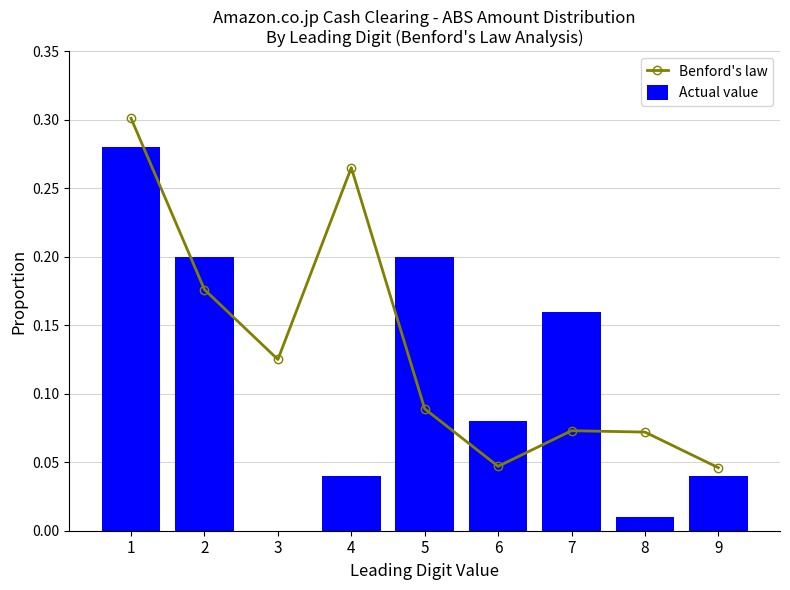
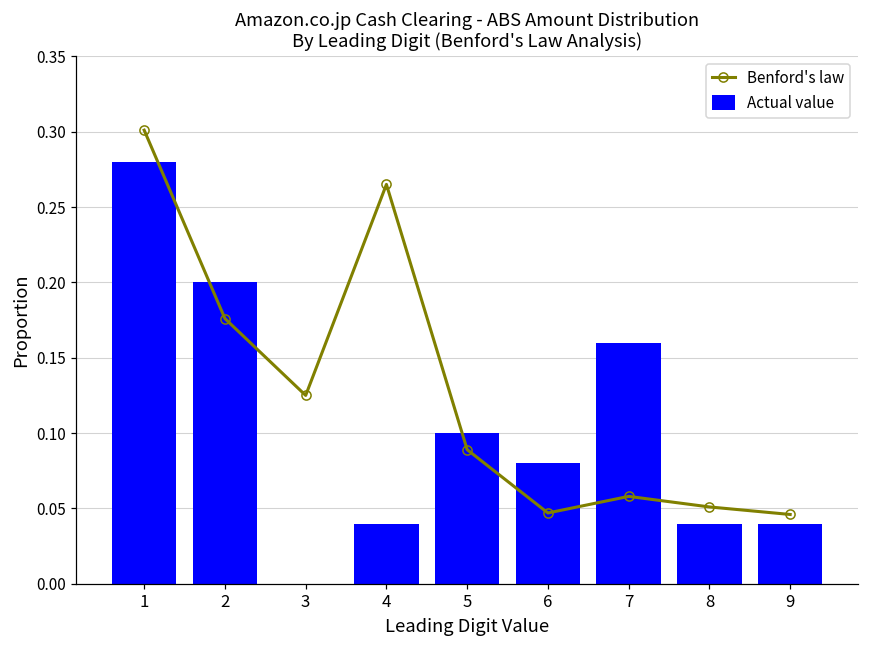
Actual value, 5: 0.2 -> 0.1
Benford's law, 7: 0.073 -> 0.058
Benford's law, 8: 0.072 -> 0.051
Actual value, 8: 0.01 -> 0.04
